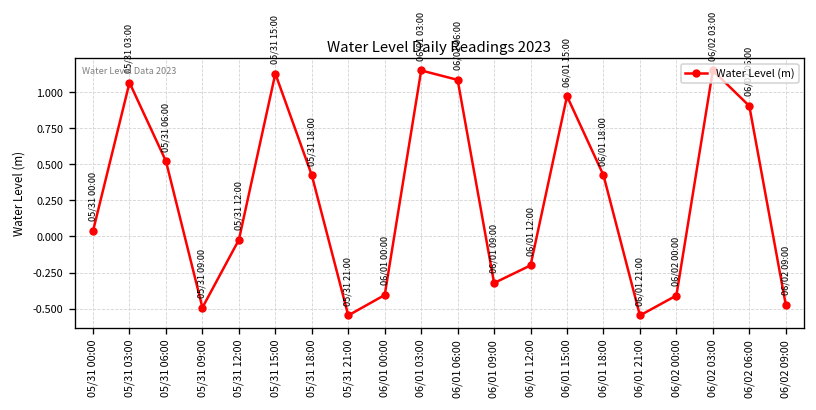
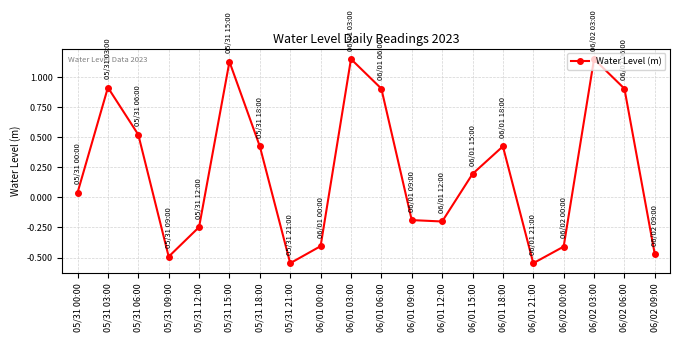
05/31 03:00: 1.07 -> 0.91
05/31 12:00: -0.02 -> -0.25
06/01 06:00: 1.09 -> 0.90
06/01 09:00: -0.32 -> -0.19
06/01 15:00: 0.97 -> 0.19
